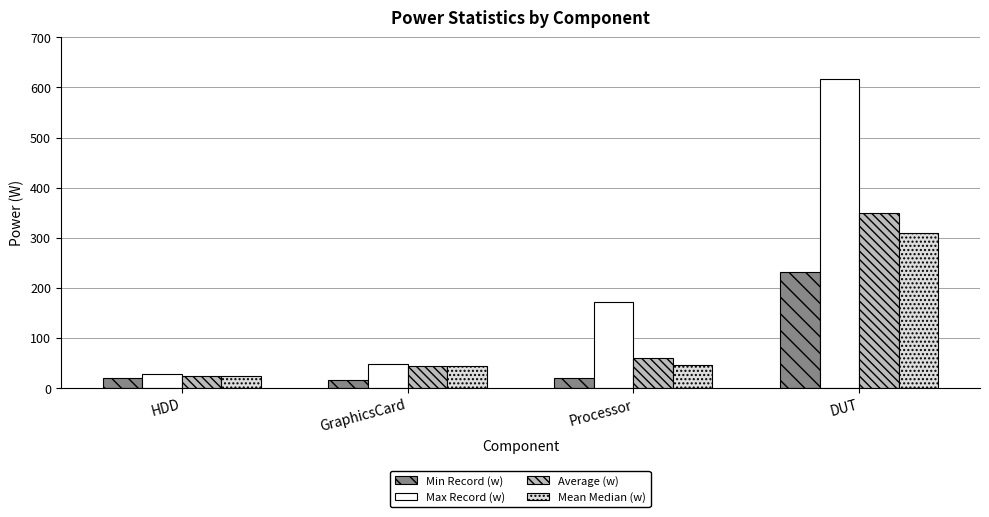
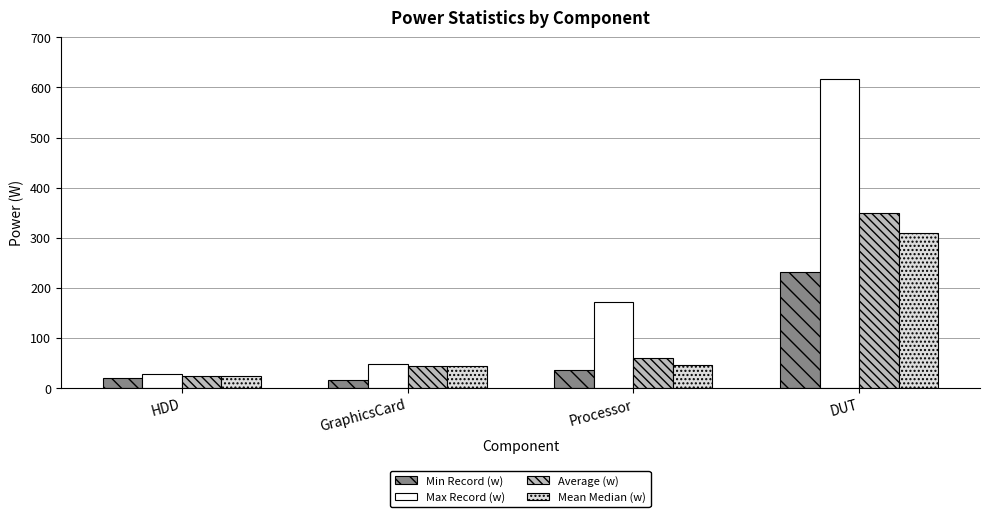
Min Record (w), Processor: 20 -> 40
